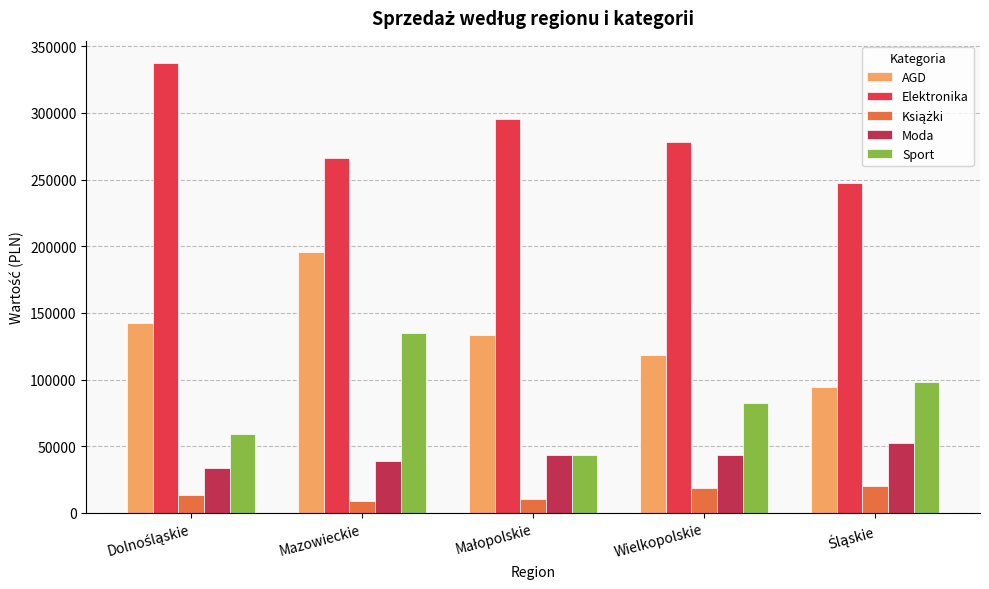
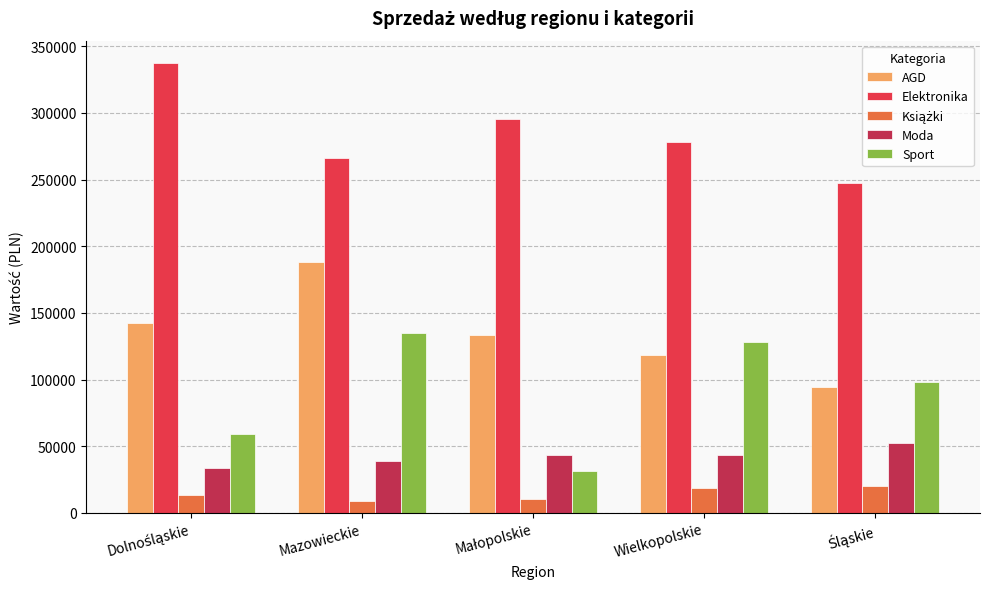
AGD, Mazowieckie: 195000 -> 188000
Sport, Małopolskie: 43000 -> 31000
Sport, Wielkopolskie: 82000 -> 128000
